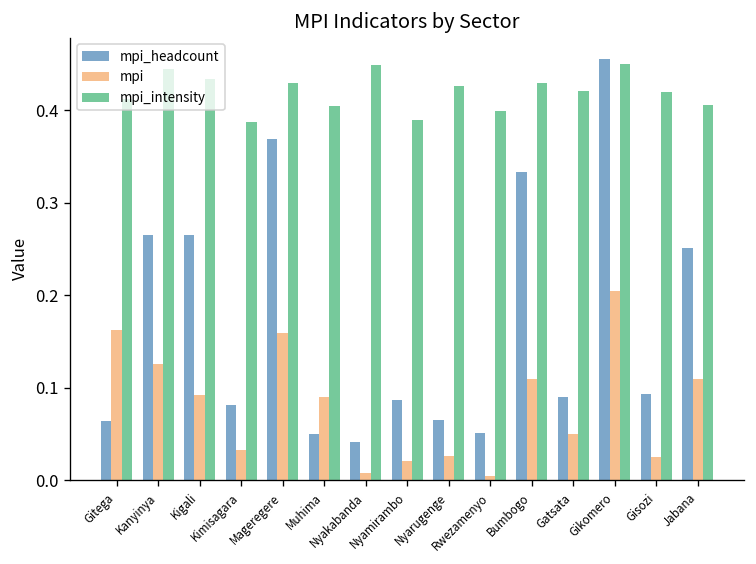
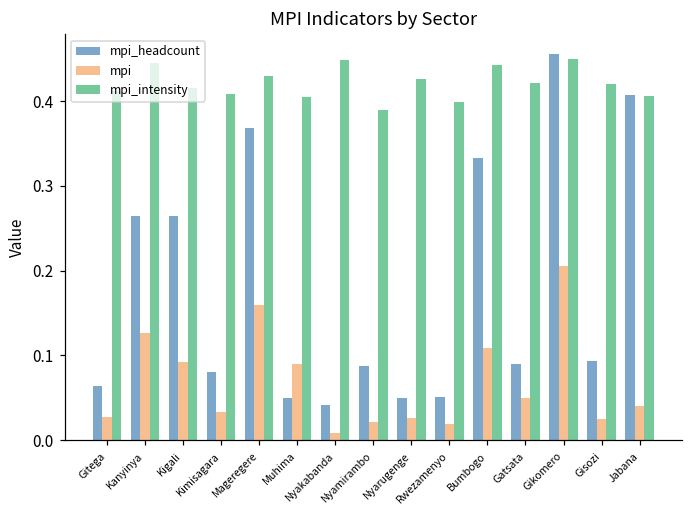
mpi, Gitega: 0.16 -> 0.03
mpi_intensity, Kigali: 0.43 -> 0.42
mpi_intensity, Kimisagara: 0.39 -> 0.41
mpi_headcount, Nyarugenge: 0.07 -> 0.05
mpi, Rwezamenyo: 0.01 -> 0.02
mpi_intensity, Bumbogo: 0.43 -> 0.44
mpi_headcount, Jabana: 0.25 -> 0.41
mpi, Jabana: 0.11 -> 0.04
